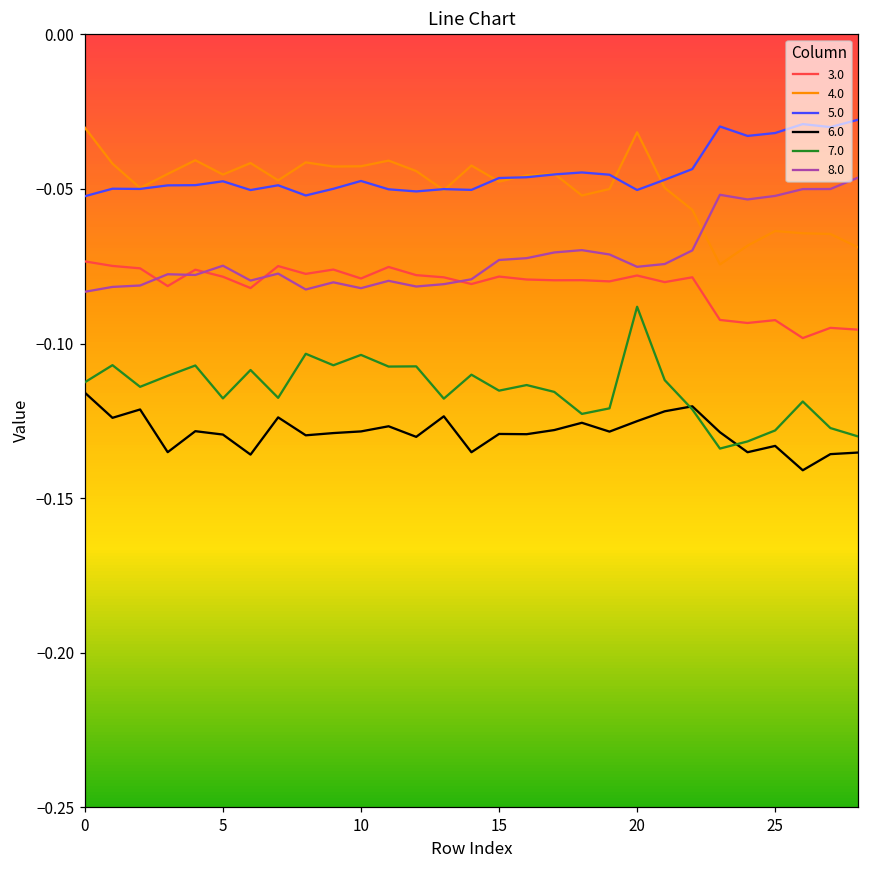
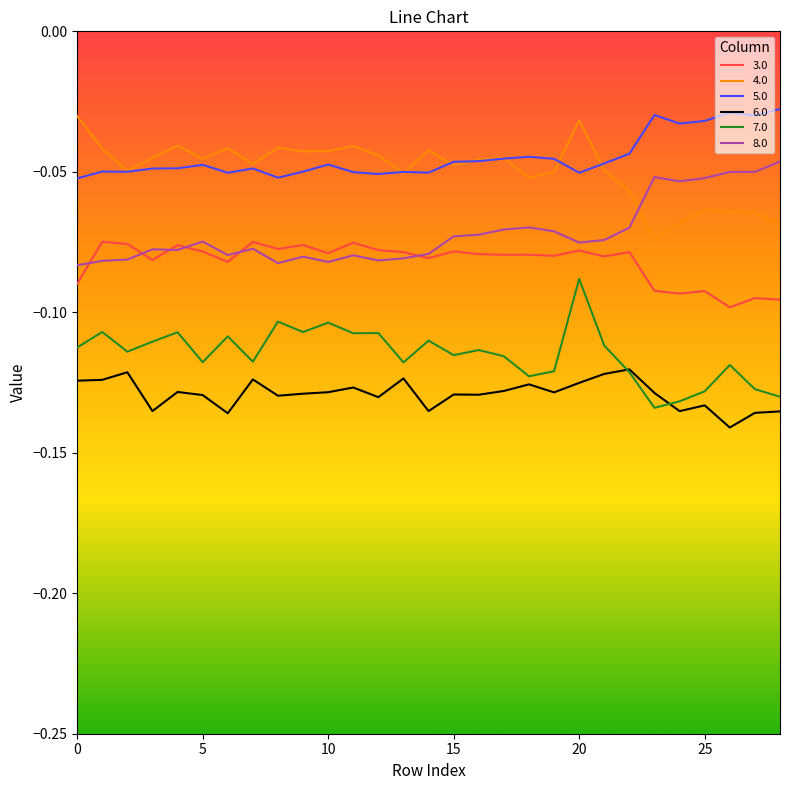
3.0, 0: -0.073 -> -0.090
6.0, 0: -0.116 -> -0.124
